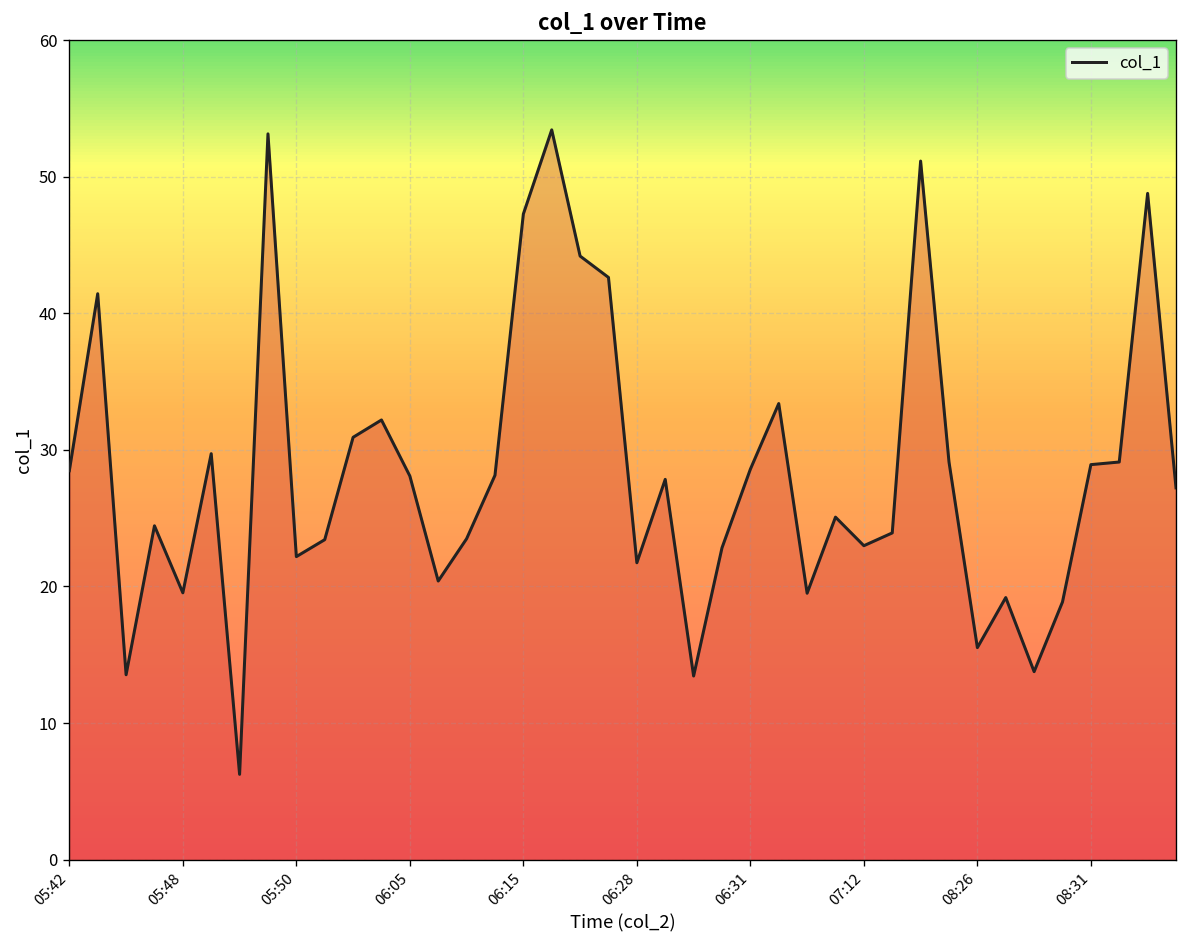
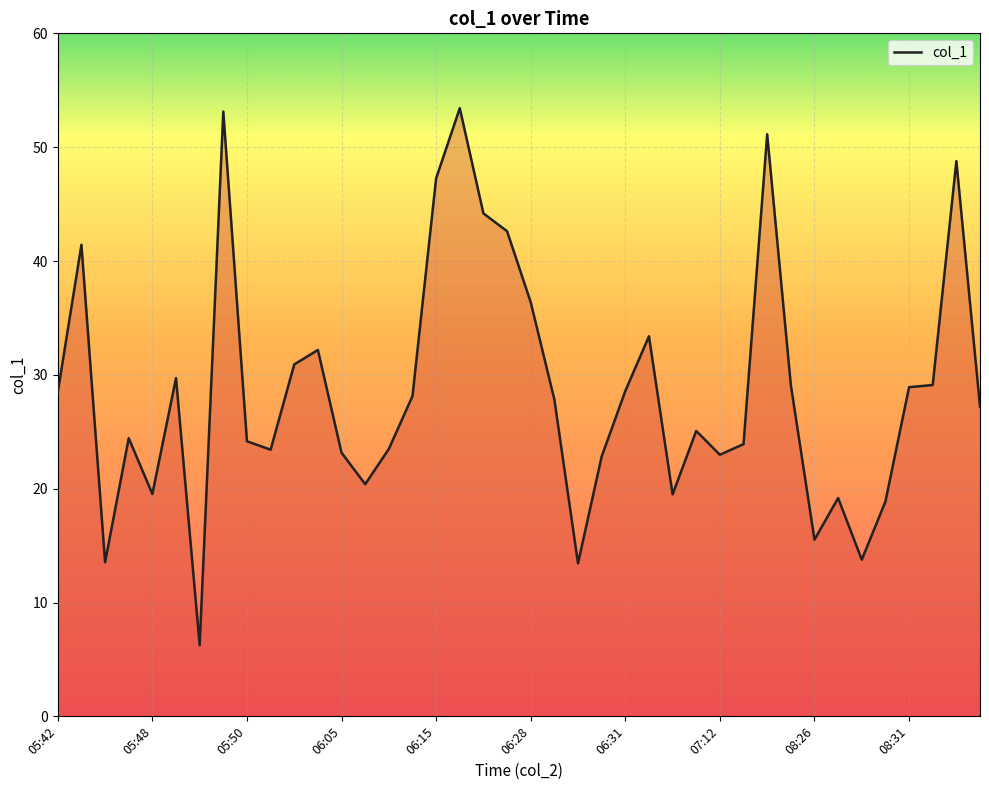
05:50: 22.2 -> 24.2
06:05: 28.1 -> 23.2
06:28: 21.7 -> 36.4
